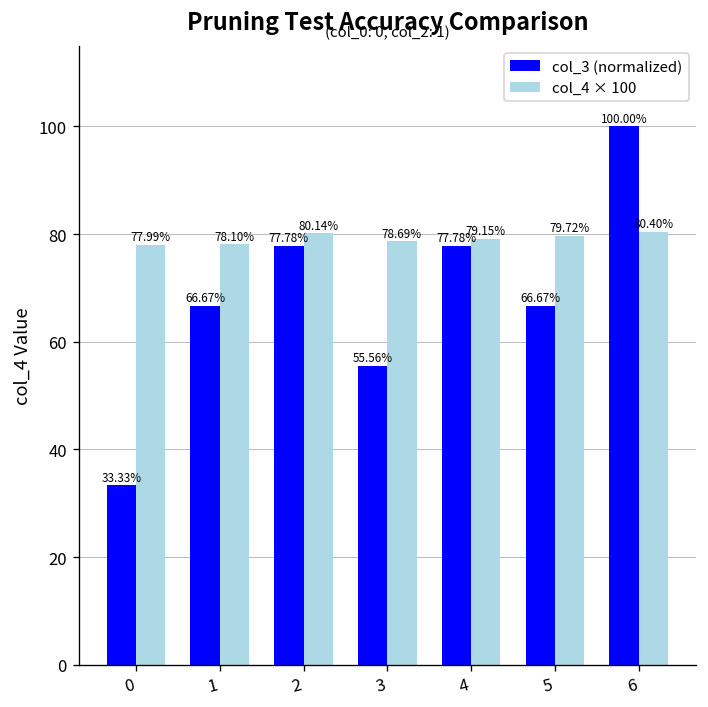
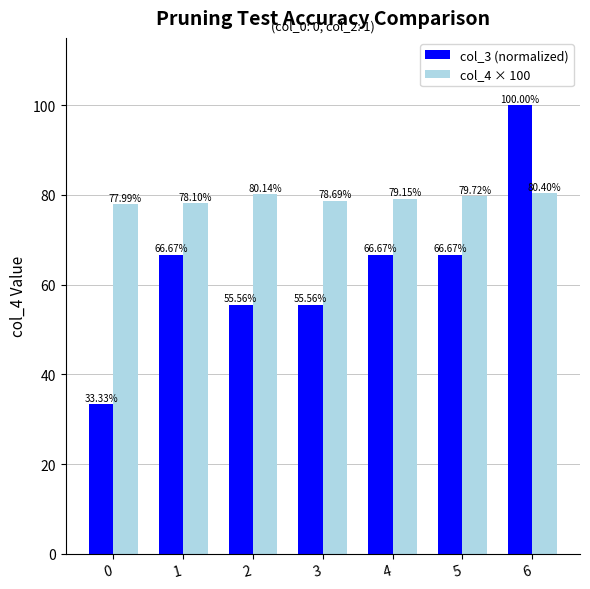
col_3 (normalized), 2: 77.78% -> 55.56%
col_3 (normalized), 4: 77.78% -> 66.67%
